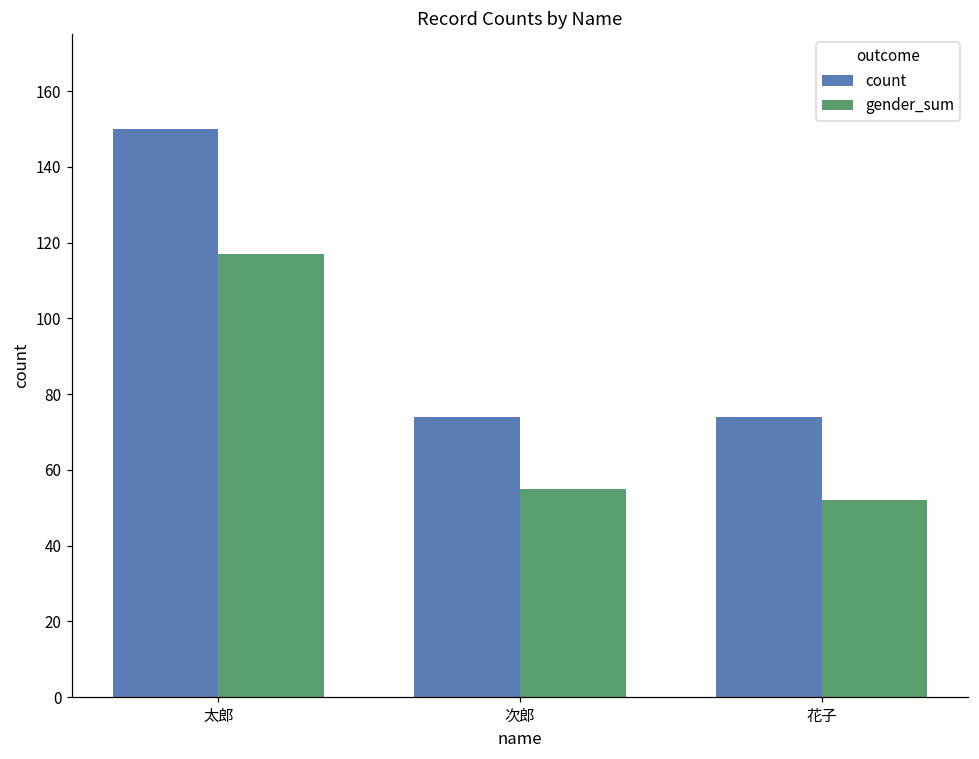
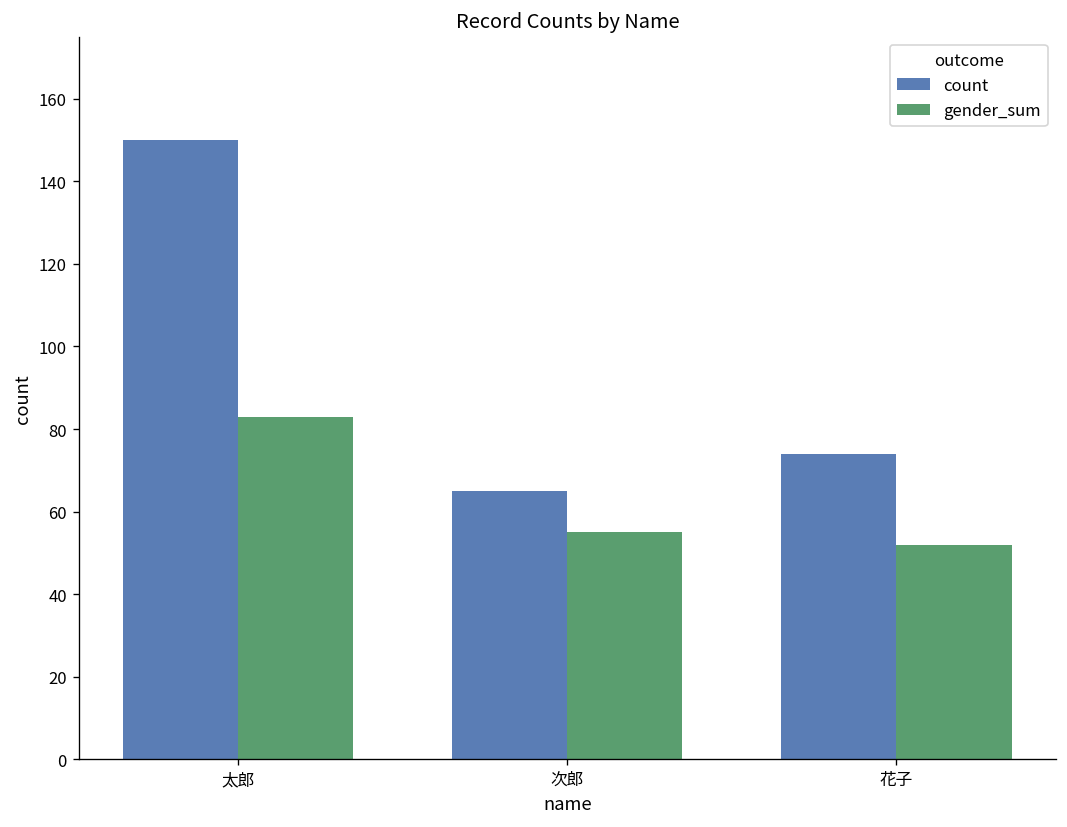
gender_sum, 太郎: 117 -> 83
count, 次郎: 74 -> 65
